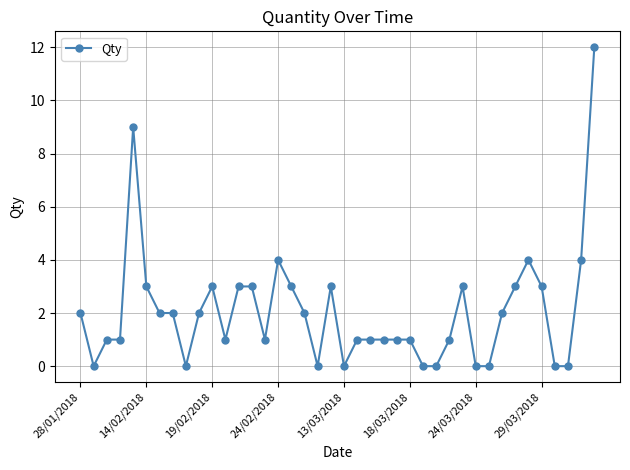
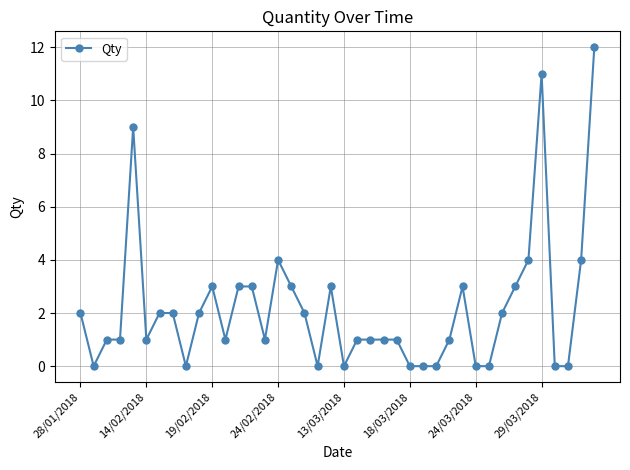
14/02/2018: 3 -> 1
18/03/2018: 1 -> 0
29/03/2018: 3 -> 11
